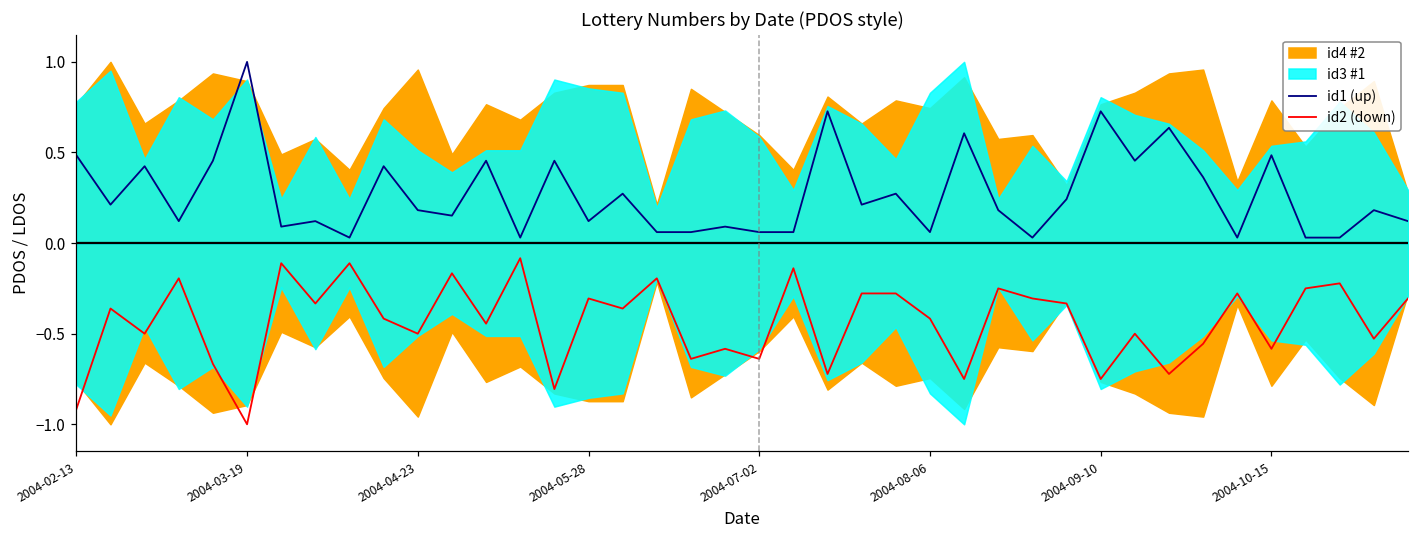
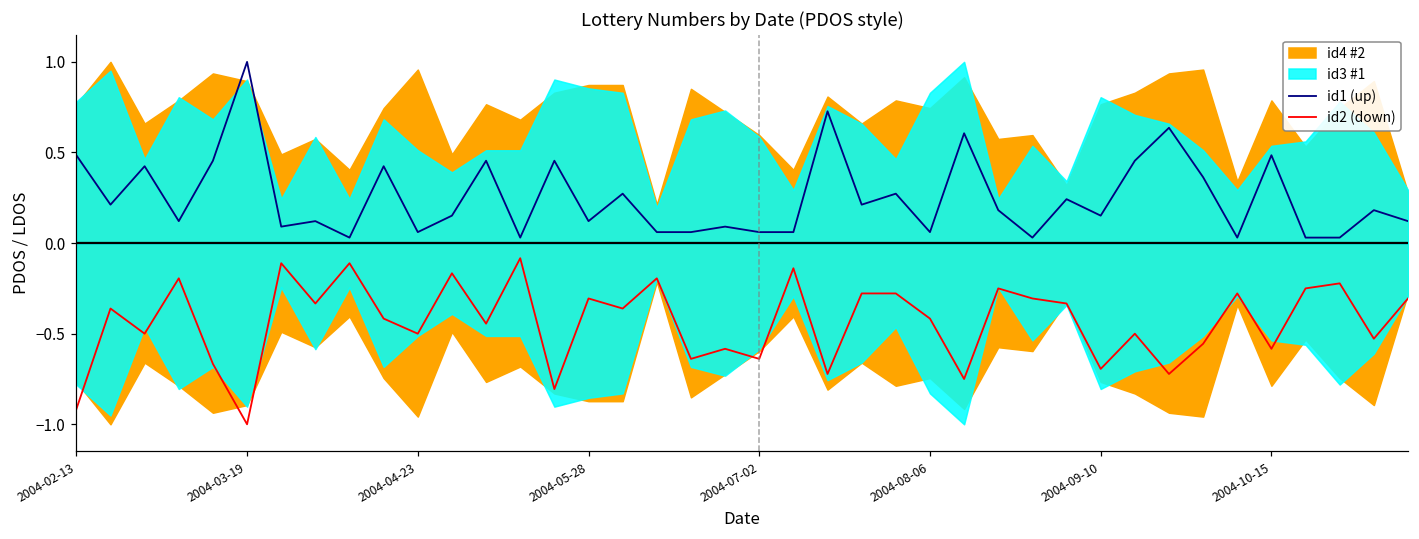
id1 (up), 2004-04-23: 0.18 -> 0.06
id1 (up), 2004-09-10: 0.73 -> 0.15
id2 (down), 2004-09-10: -0.75 -> -0.69
